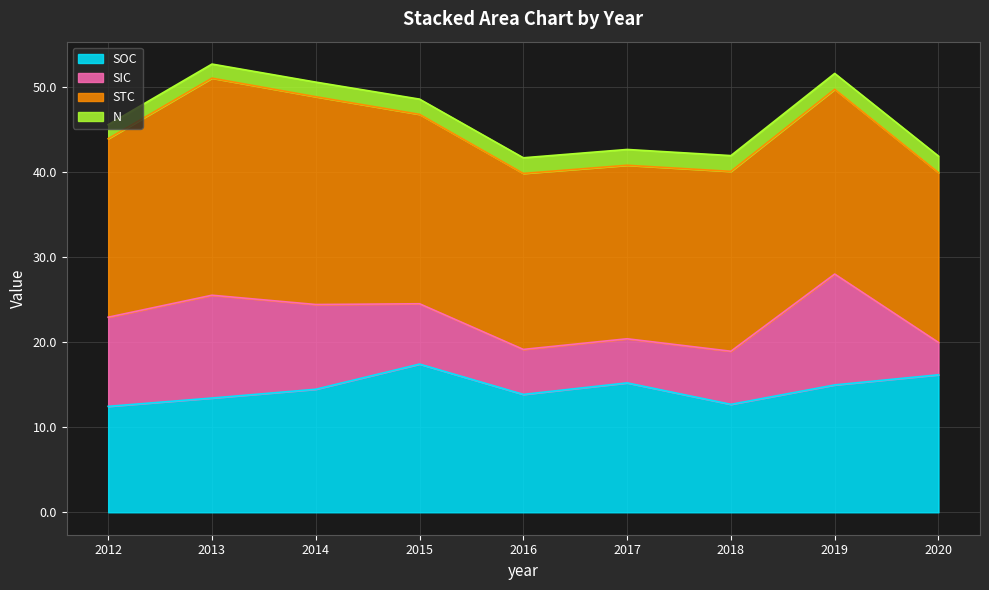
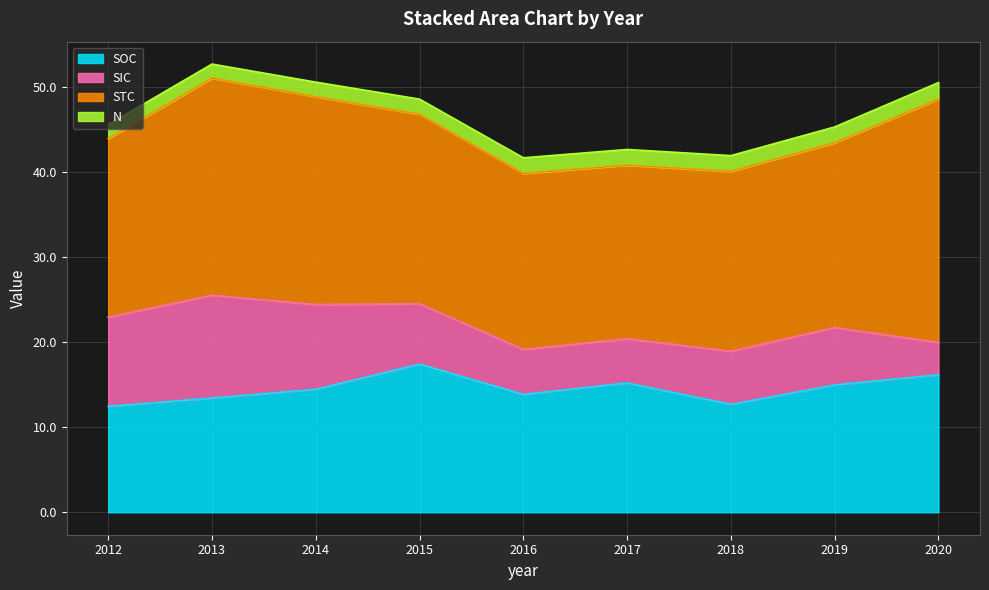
SIC, 2019: 13 -> 7
STC, 2020: 20 -> 29
